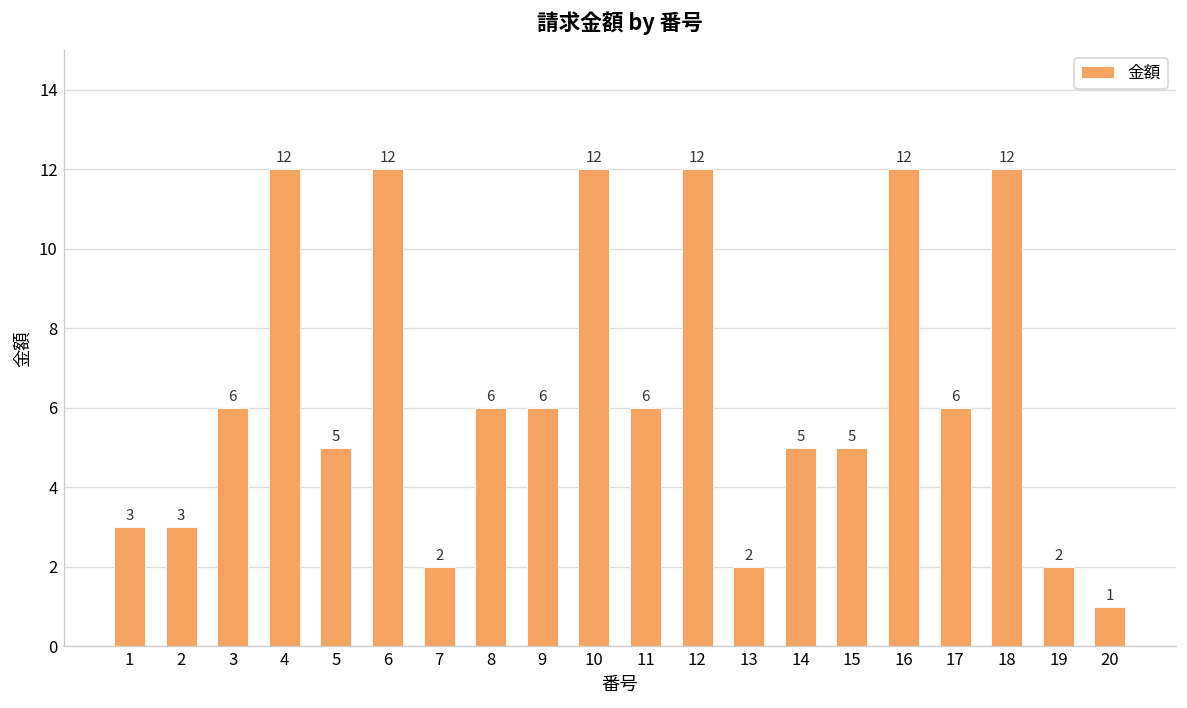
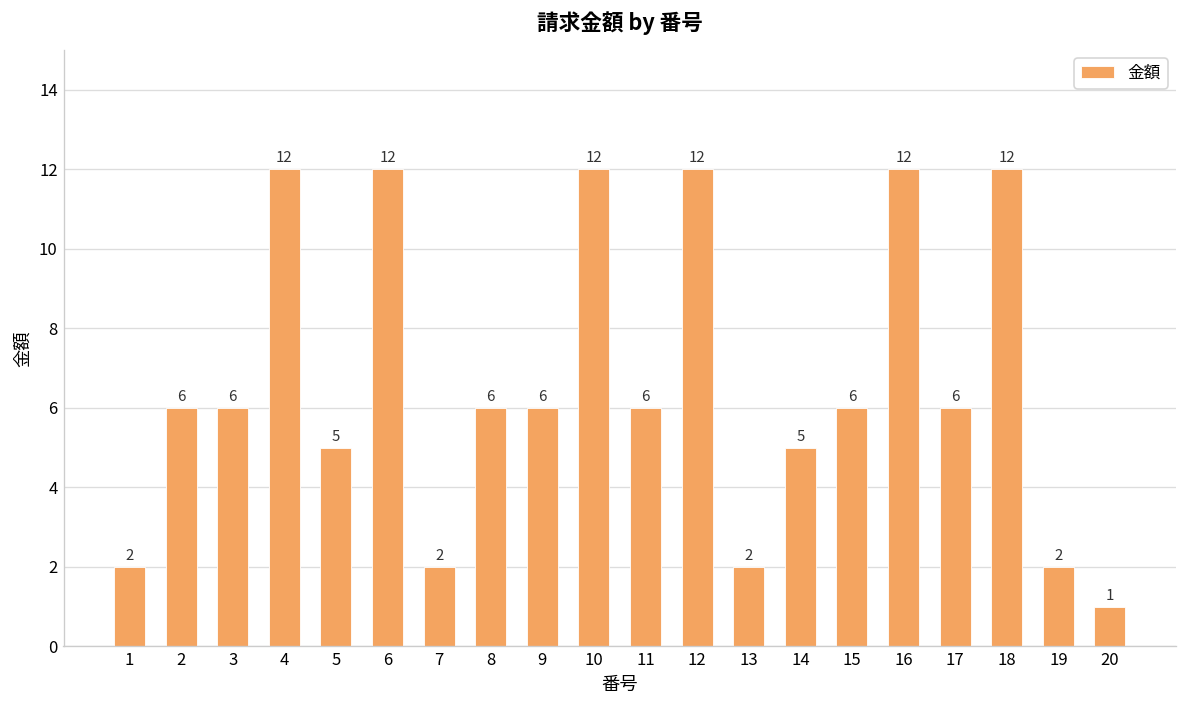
1: 3 -> 2
2: 3 -> 6
15: 5 -> 6
